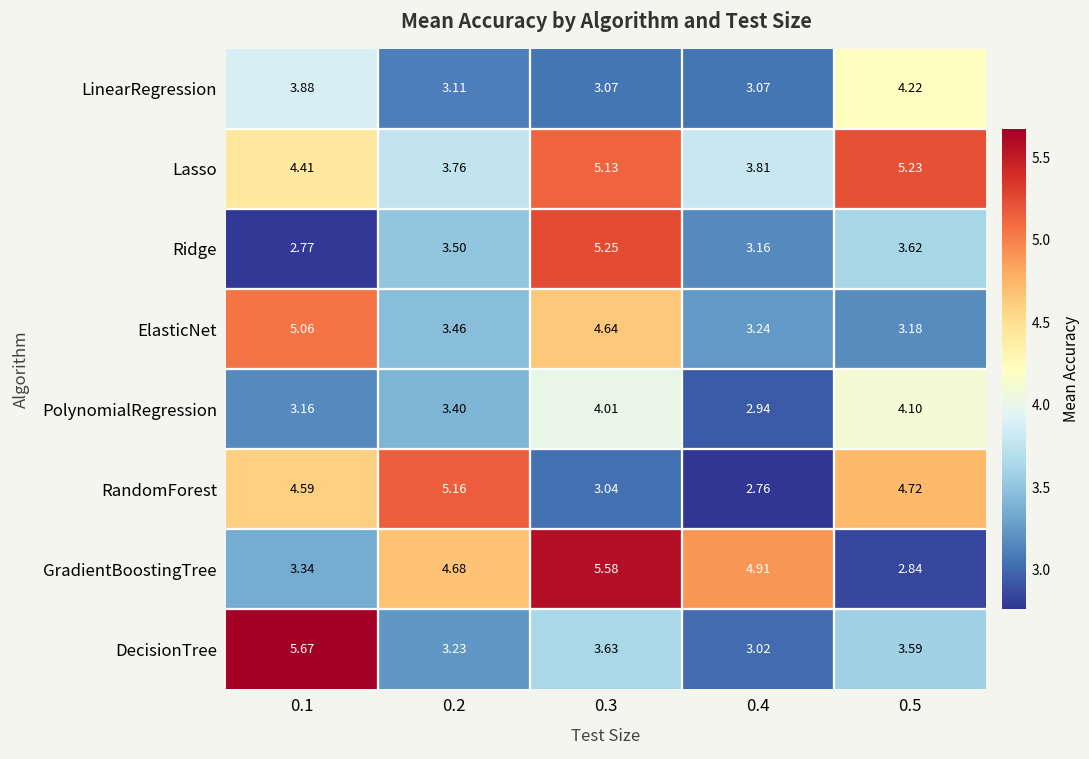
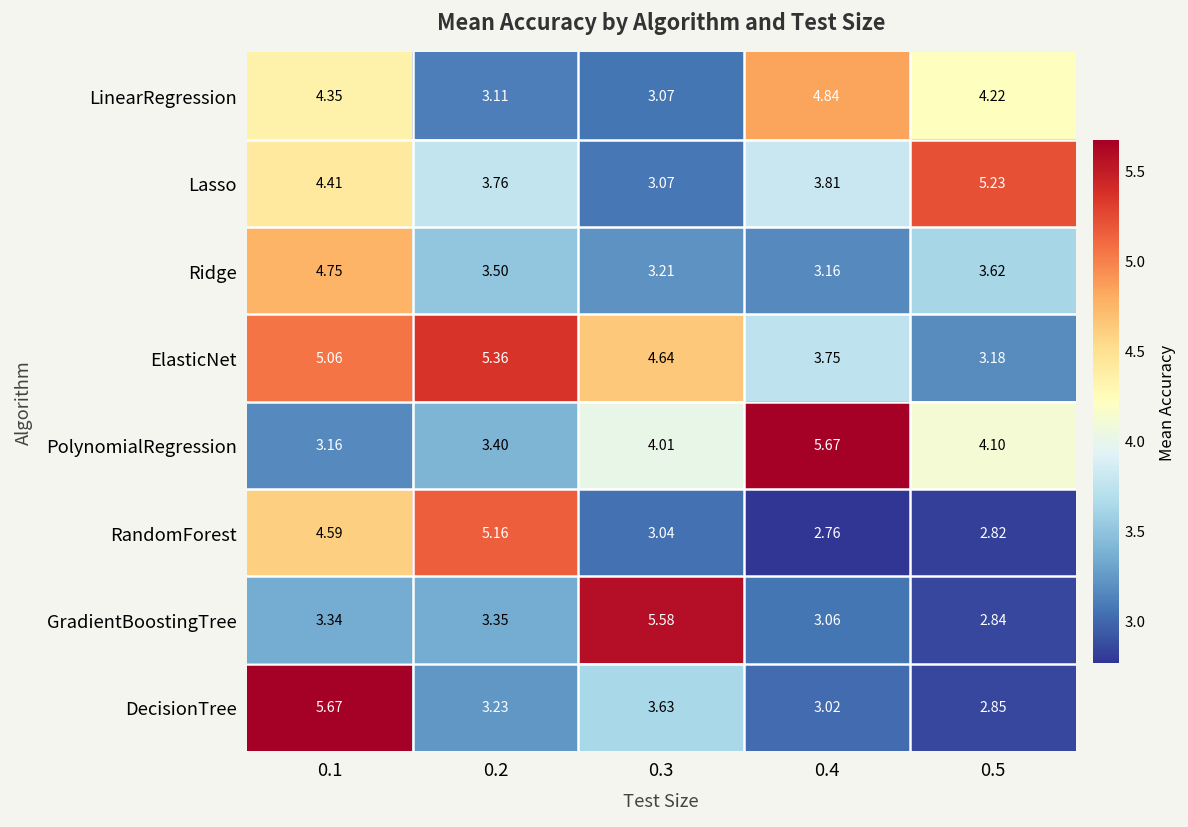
LinearRegression, 0.1: 3.88 -> 4.35
LinearRegression, 0.4: 3.07 -> 4.84
Lasso, 0.3: 5.13 -> 3.07
Ridge, 0.1: 2.77 -> 4.75
Ridge, 0.3: 5.25 -> 3.21
ElasticNet, 0.2: 3.46 -> 5.36
ElasticNet, 0.4: 3.24 -> 3.75
PolynomialRegression, 0.4: 2.94 -> 5.67
RandomForest, 0.5: 4.72 -> 2.82
GradientBoostingTree, 0.2: 4.68 -> 3.35
GradientBoostingTree, 0.4: 4.91 -> 3.06
DecisionTree, 0.5: 3.59 -> 2.85
